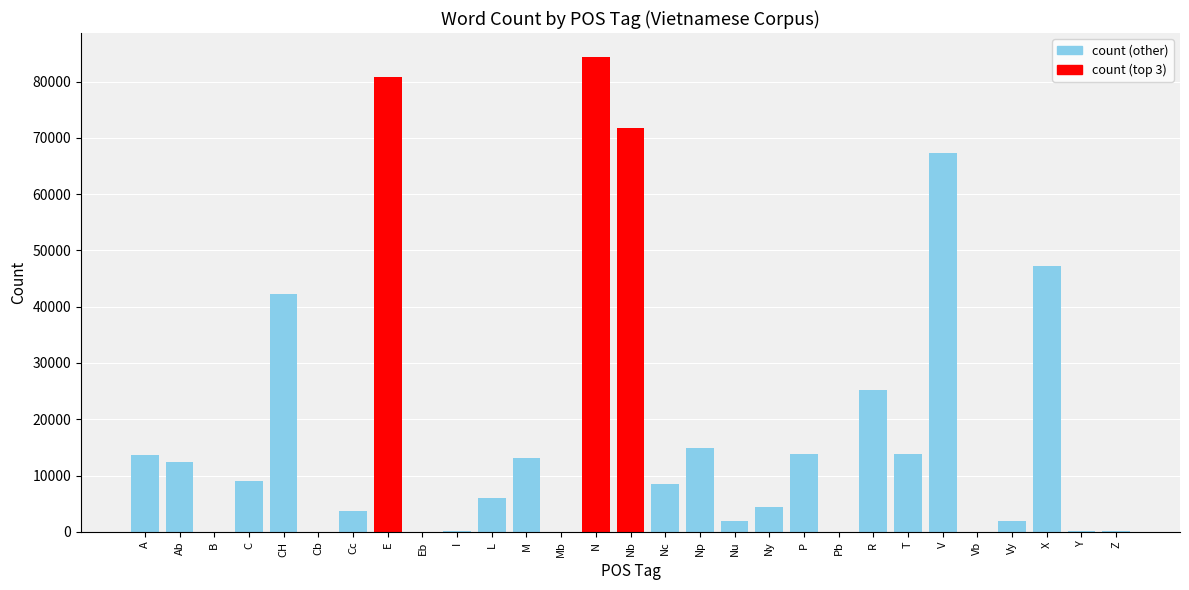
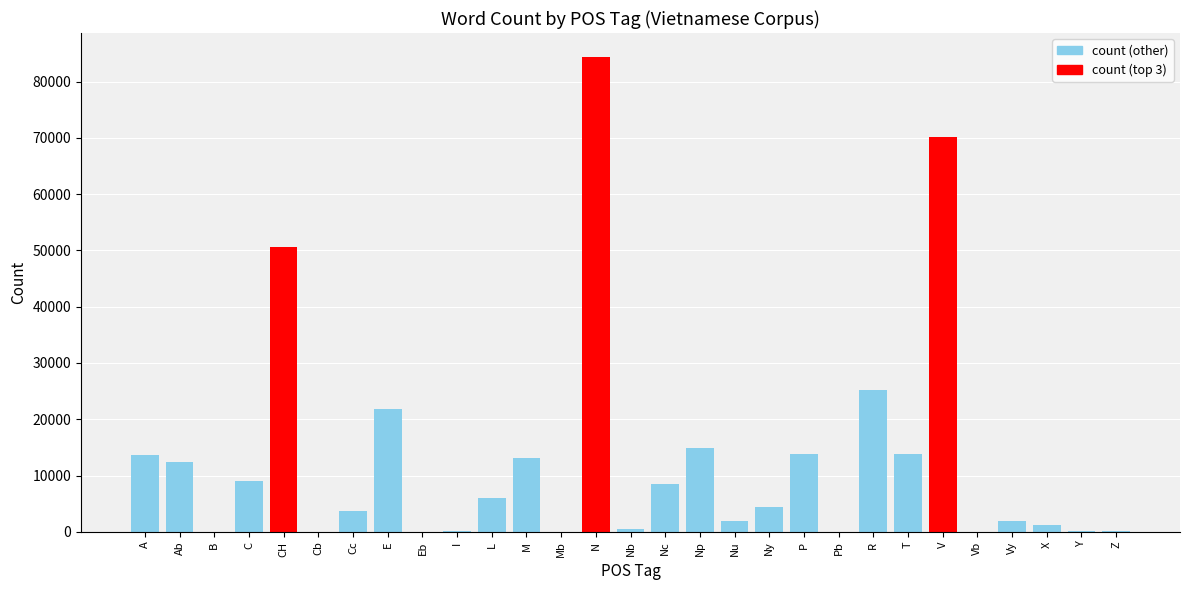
CH: 42000 -> 51000
E: 81000 -> 22000
Nb: 72000 -> 0
V: 67000 -> 70000
X: 47000 -> 1000
